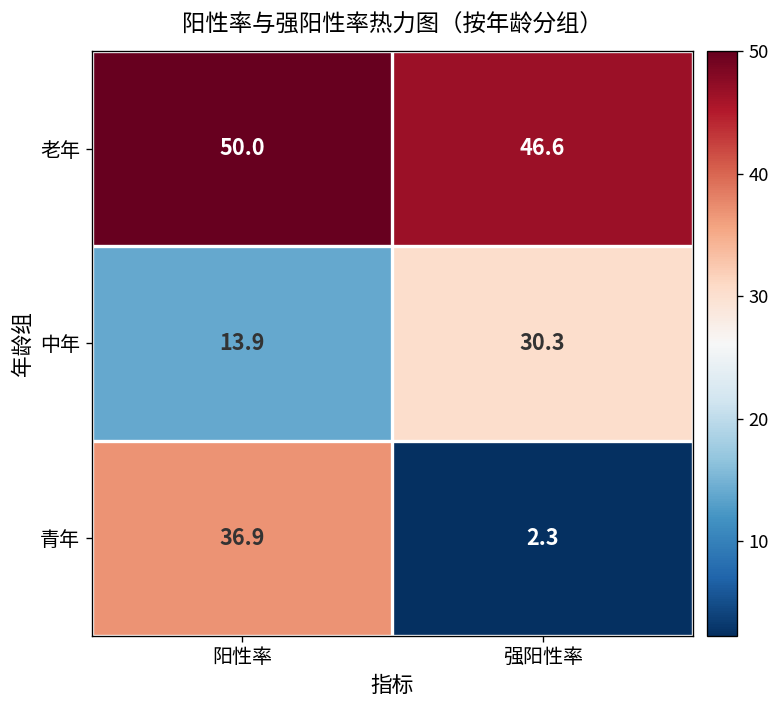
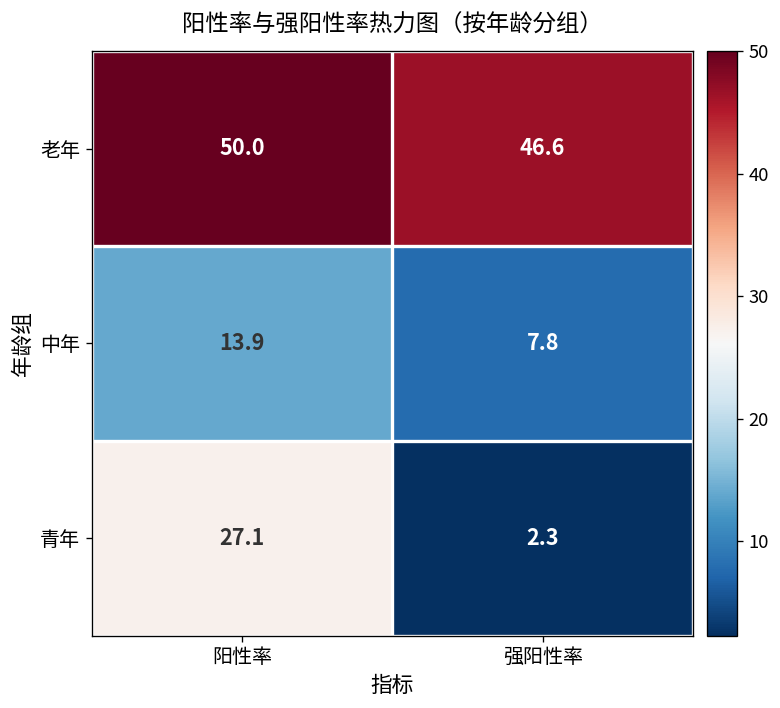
中年, 强阳性率: 30.3 -> 7.8
青年, 阳性率: 36.9 -> 27.1
